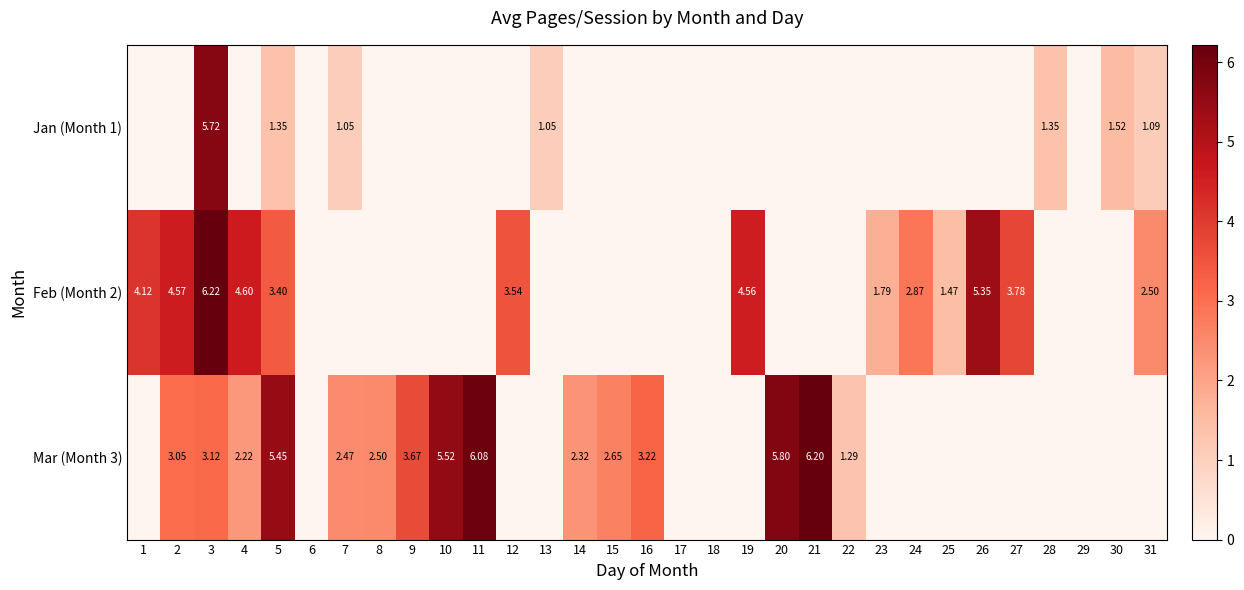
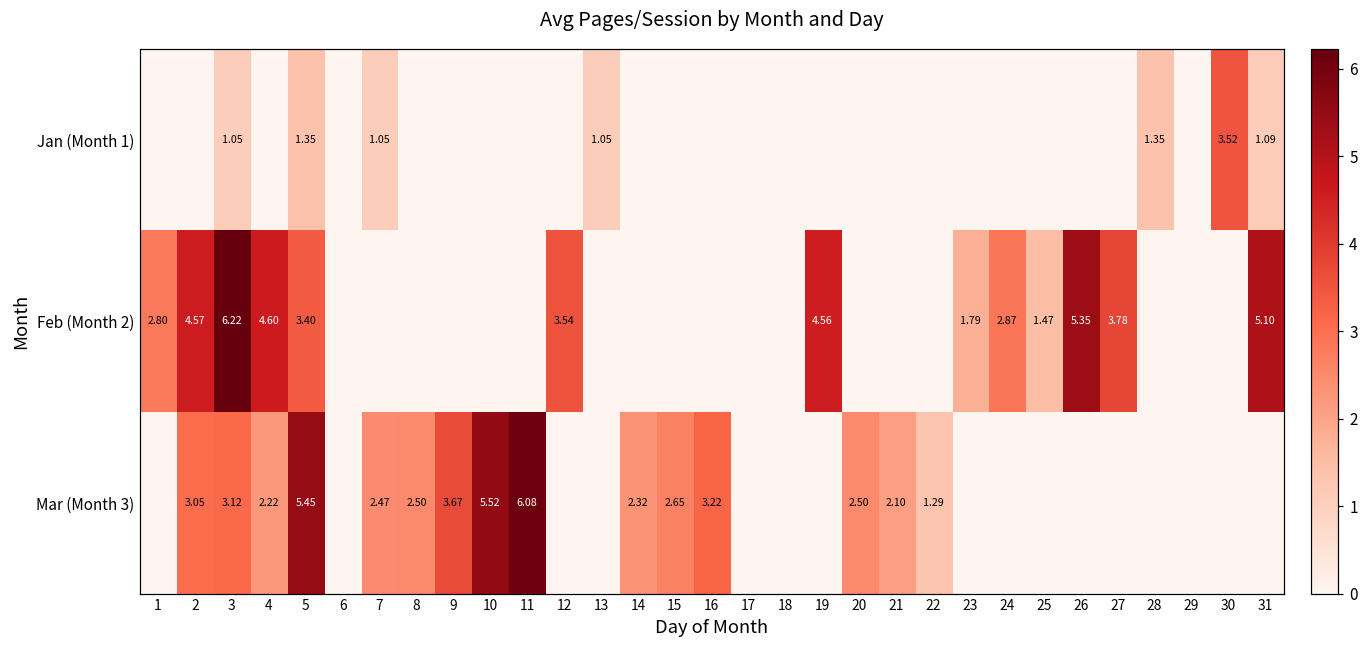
Jan (Month 1), 3: 5.72 -> 1.05
Jan (Month 1), 30: 1.52 -> 3.52
Feb (Month 2), 1: 4.12 -> 2.80
Feb (Month 2), 31: 2.50 -> 5.10
Mar (Month 3), 20: 5.80 -> 2.50
Mar (Month 3), 21: 6.20 -> 2.10
